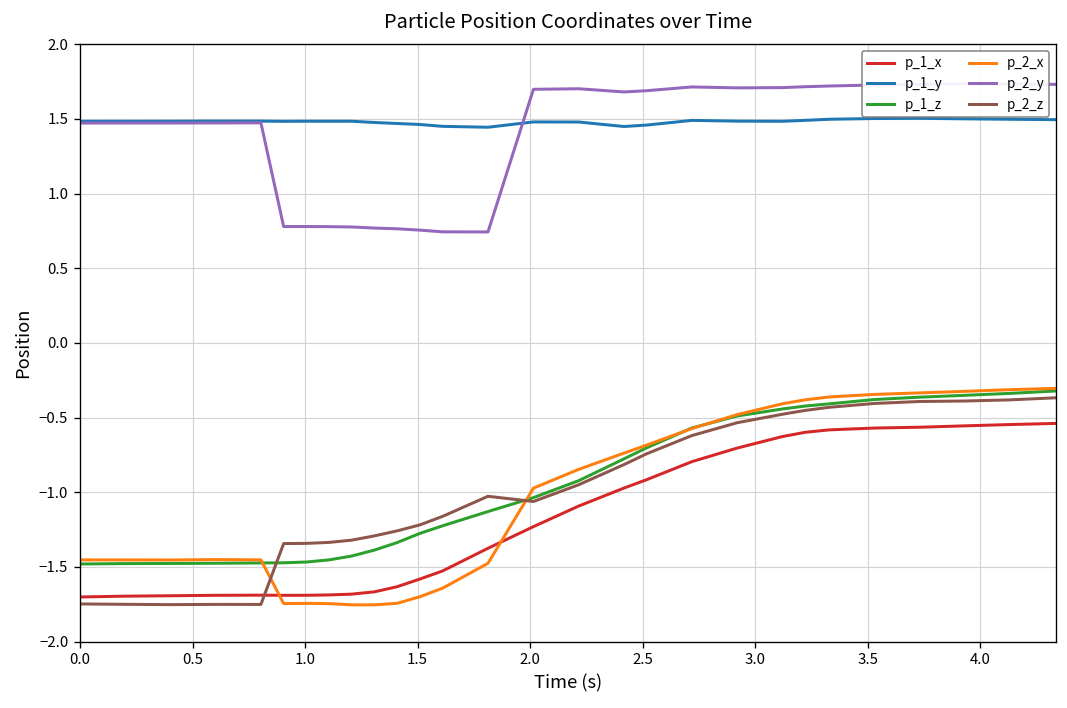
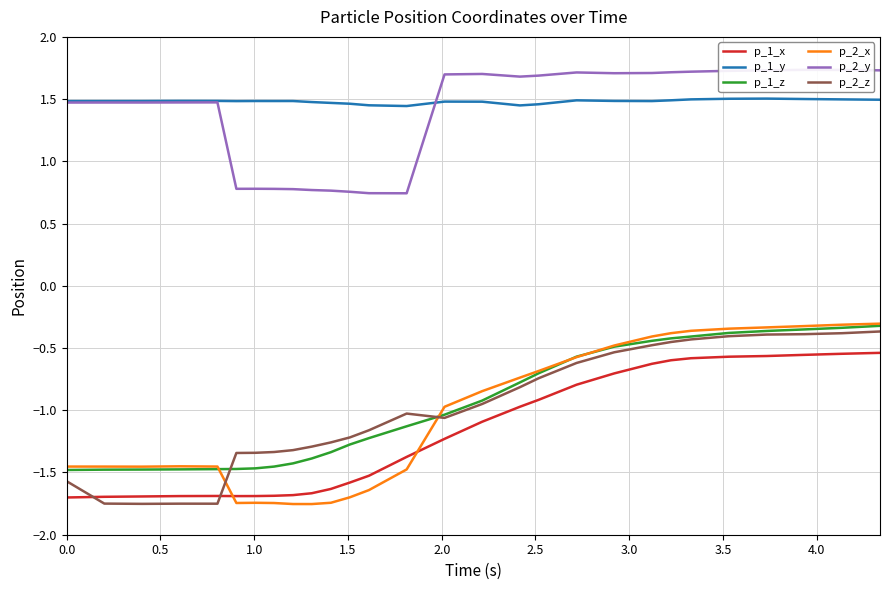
p_2_z, 0.0: -1.75 -> -1.57
